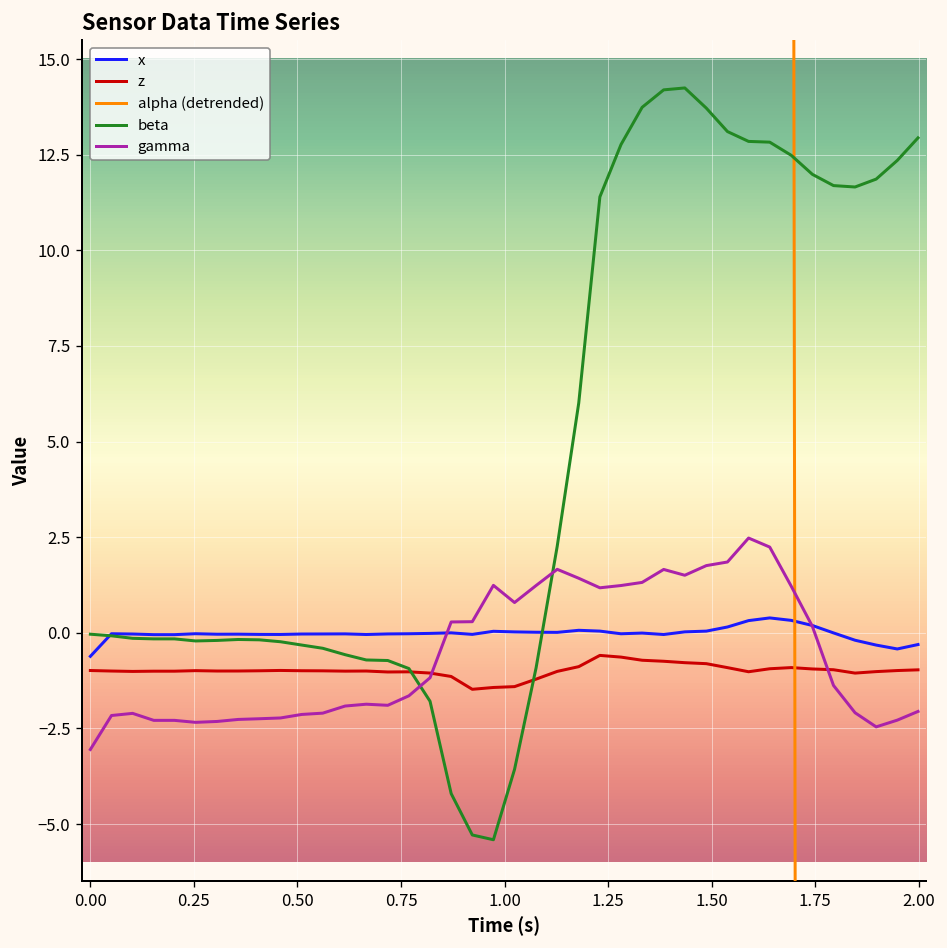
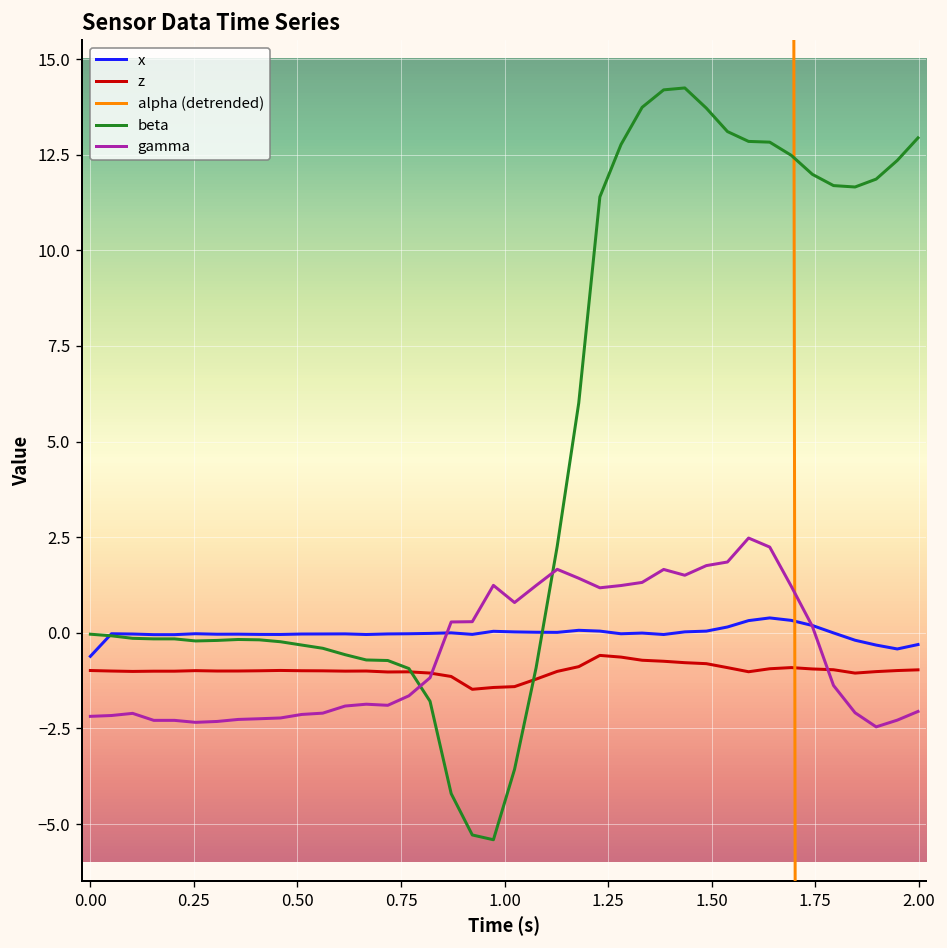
gamma, 0.00: -3.1 -> -2.2
